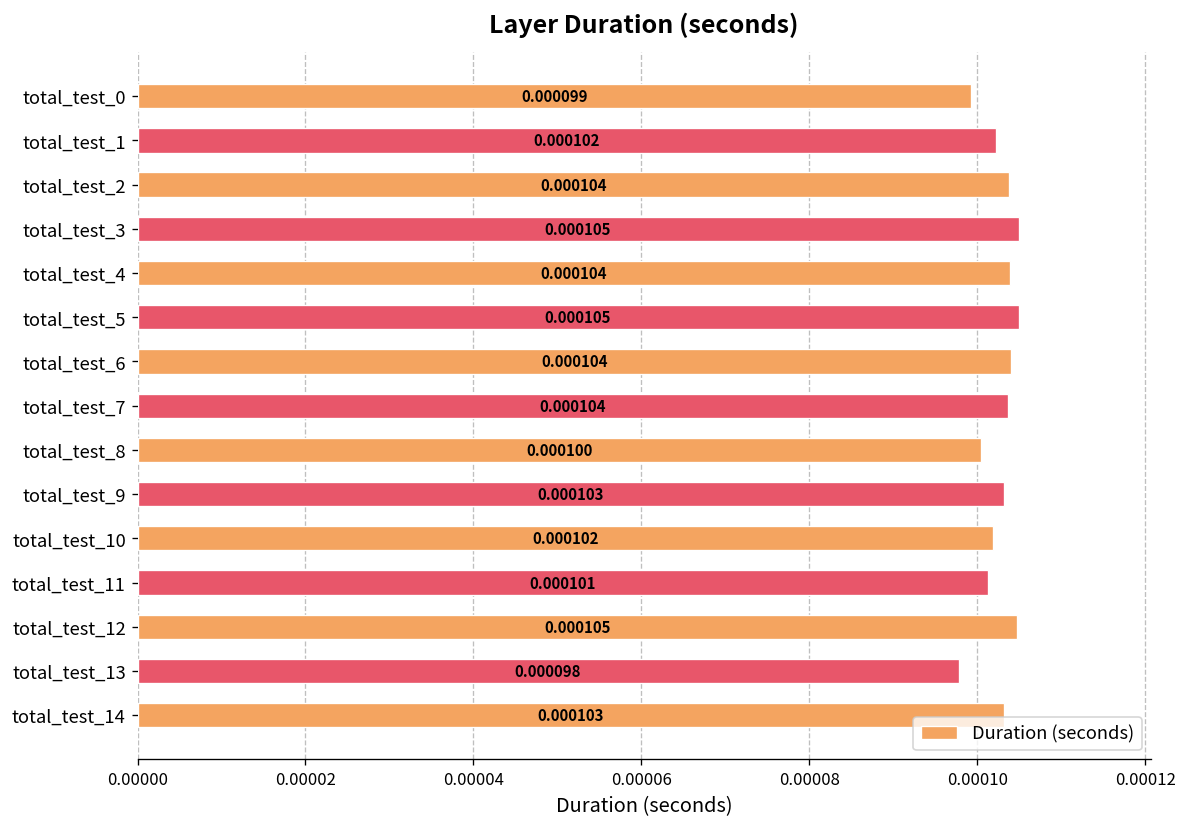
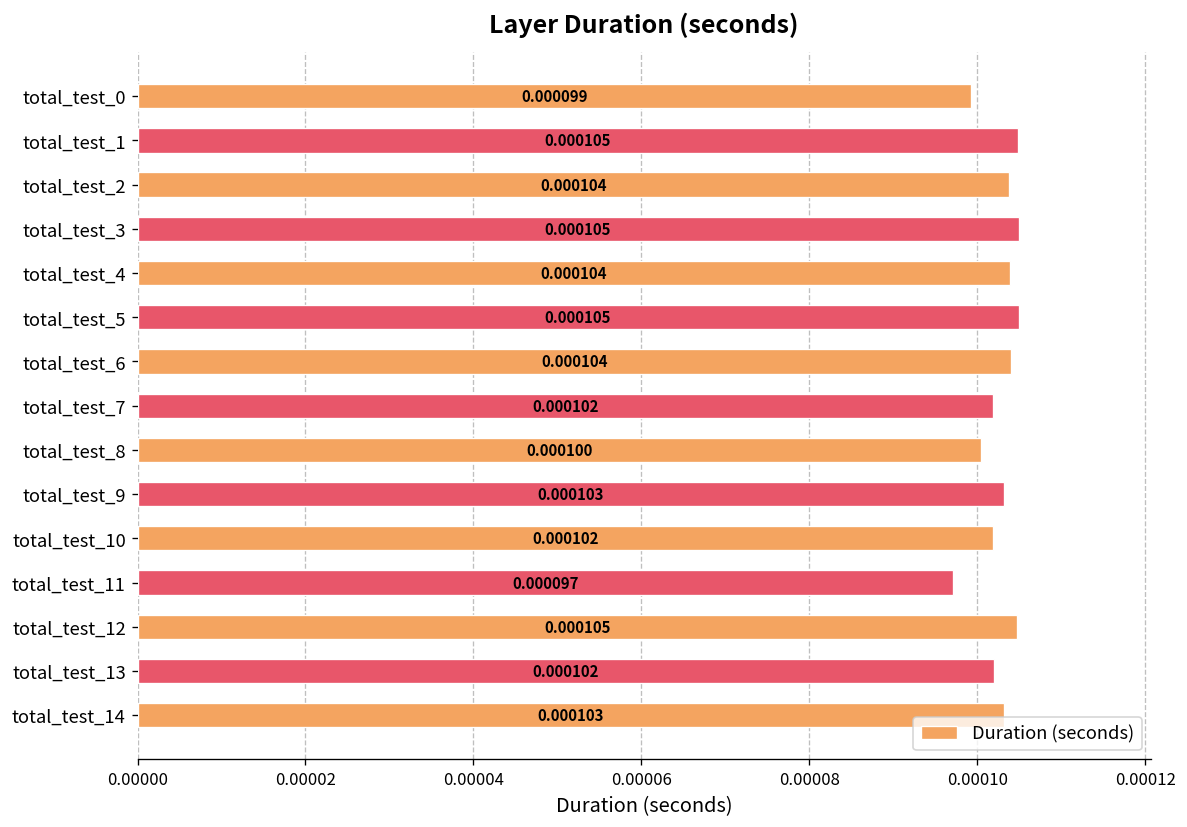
total_test_1: 0.000102 -> 0.000105
total_test_7: 0.000104 -> 0.000102
total_test_11: 0.000101 -> 0.000097
total_test_13: 0.000098 -> 0.000102
